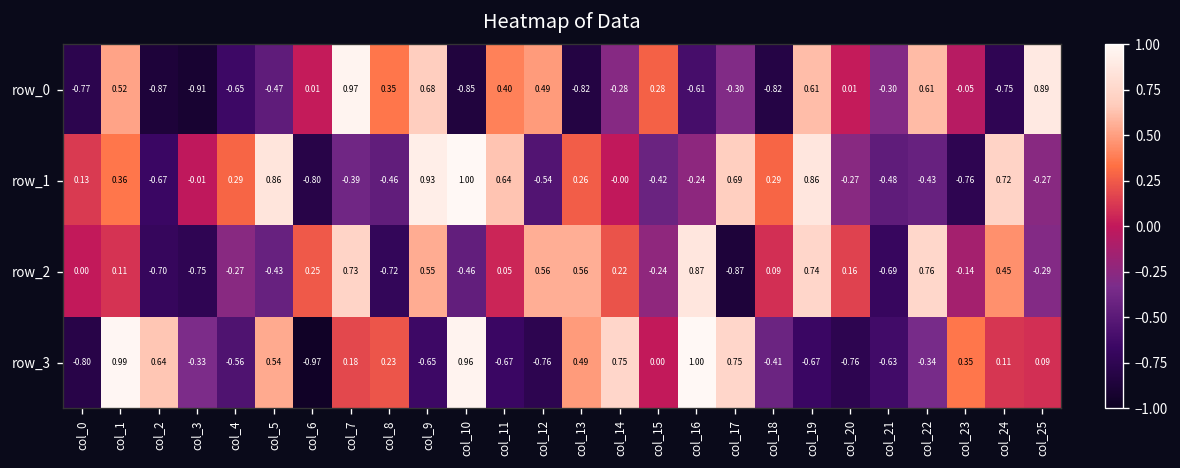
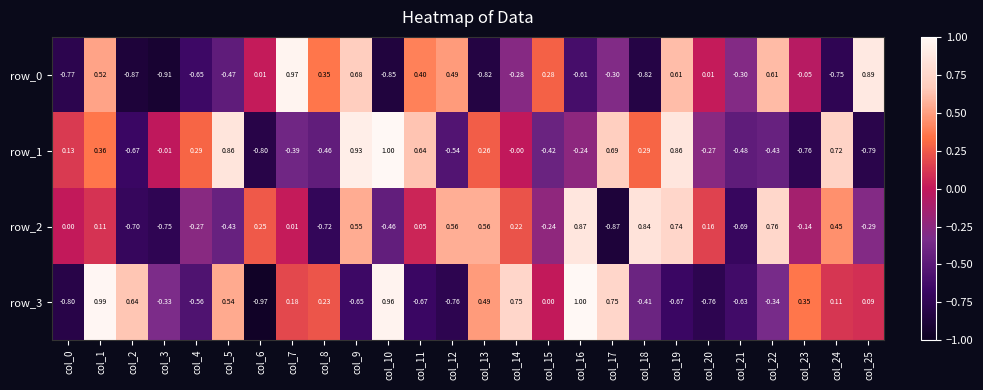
row_1, col_25: -0.27 -> -0.79
row_2, col_7: 0.73 -> 0.01
row_2, col_18: 0.09 -> 0.84
